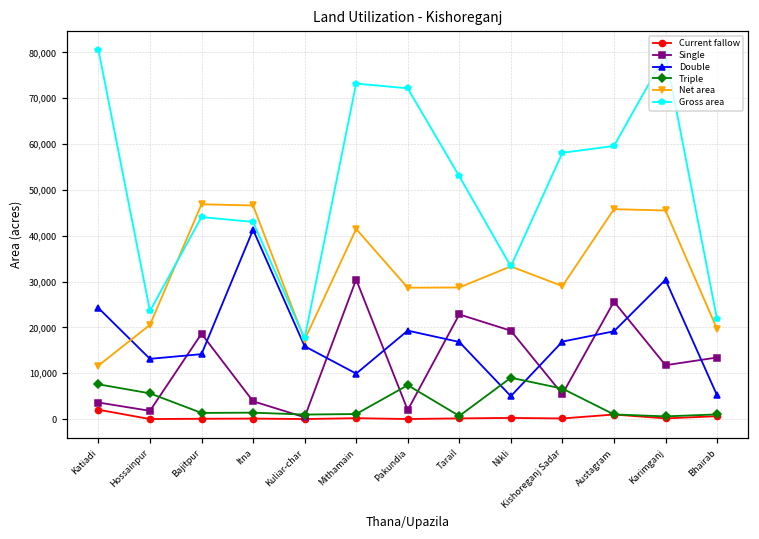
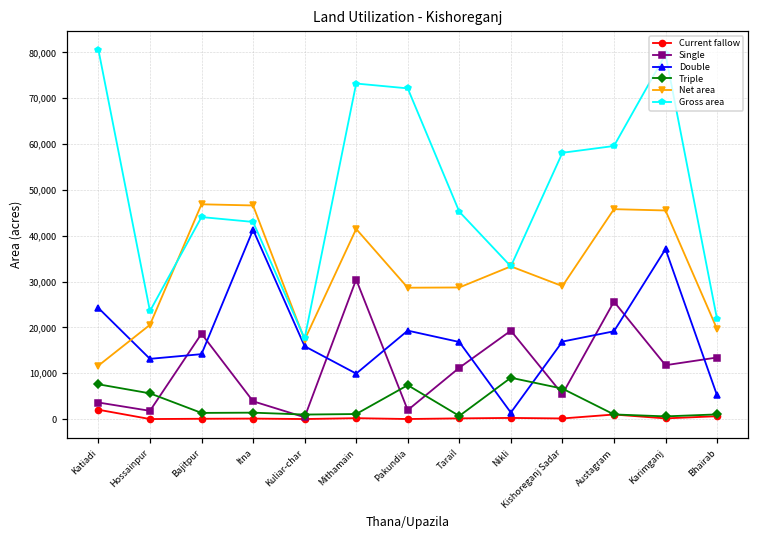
Single, Tarail: 23,000 -> 11,000
Gross area, Tarail: 53,000 -> 45,000
Double, Nikli: 5,000 -> 1,000
Double, Karimganj: 30,000 -> 37,000
